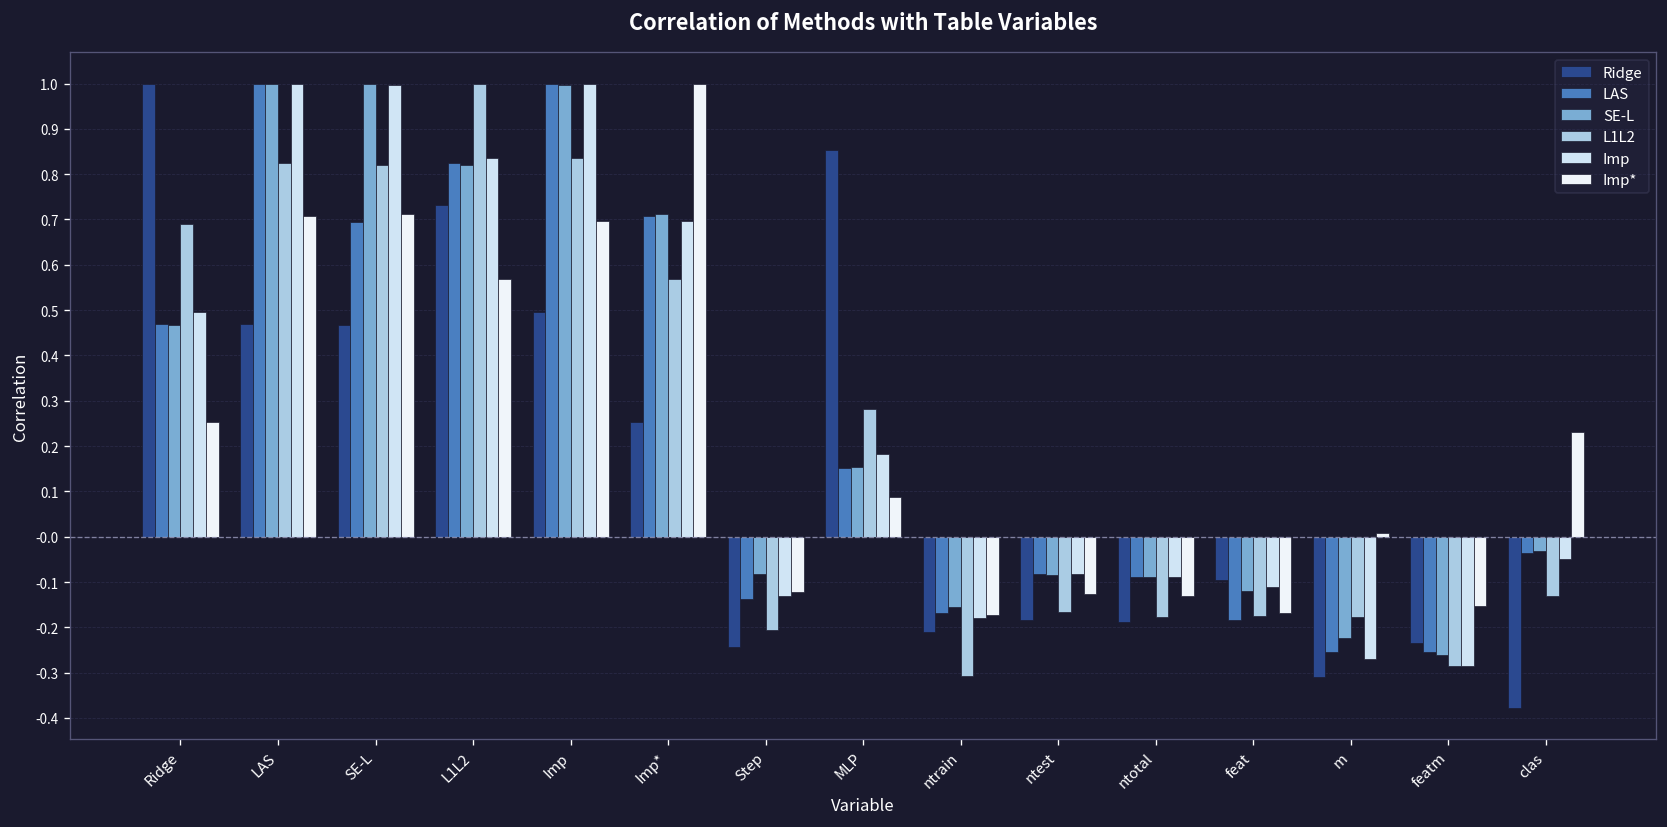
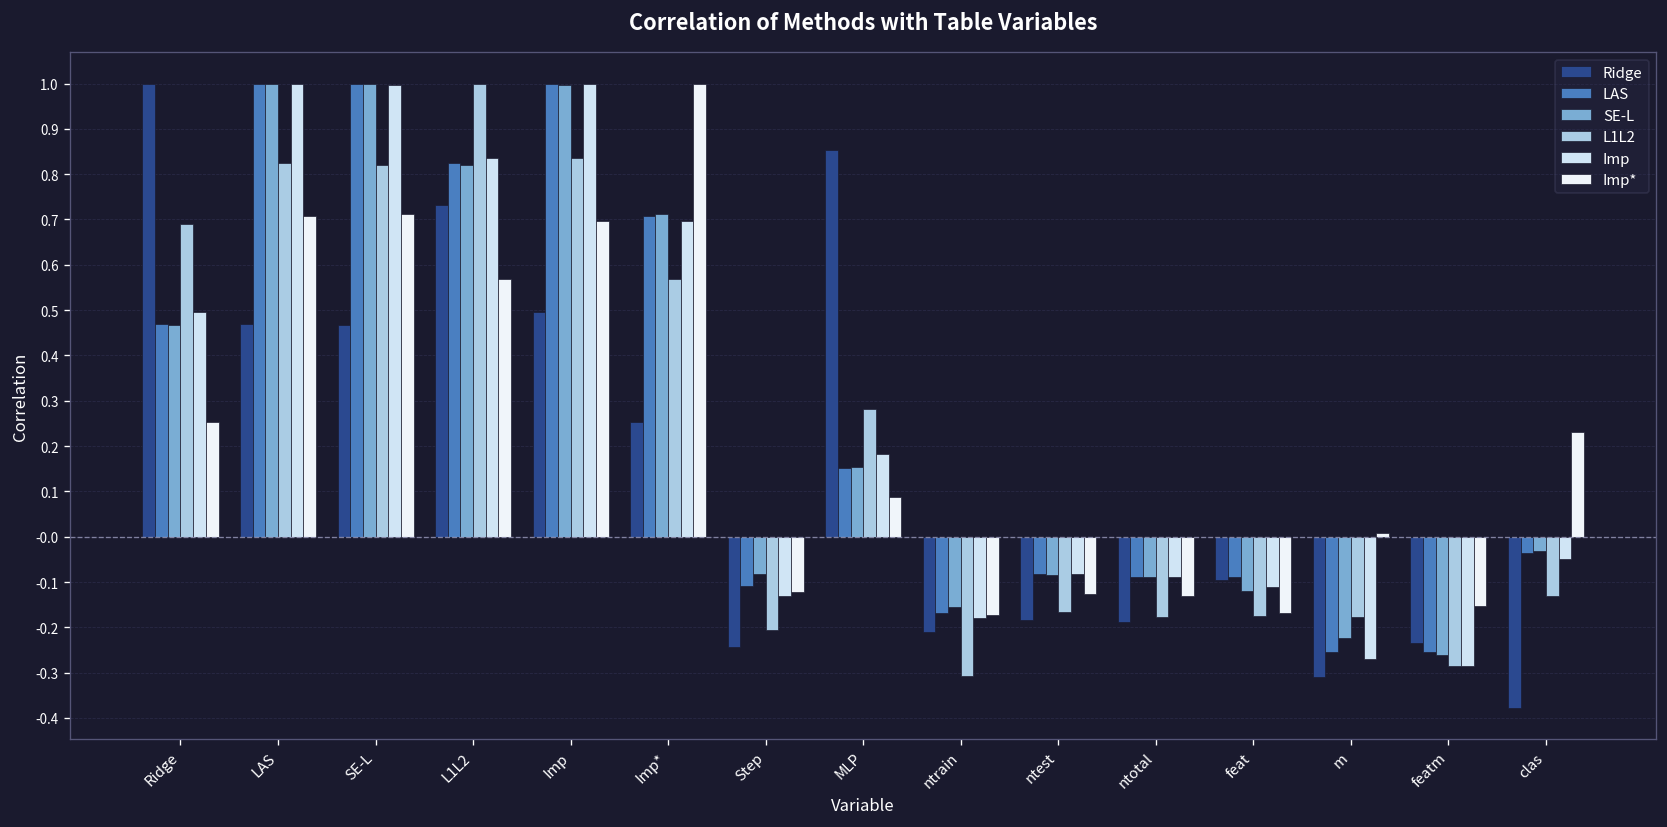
LAS, SE-L: 0.70 -> 1.00
LAS, Step: -0.14 -> -0.11
LAS, feat: -0.18 -> -0.09
